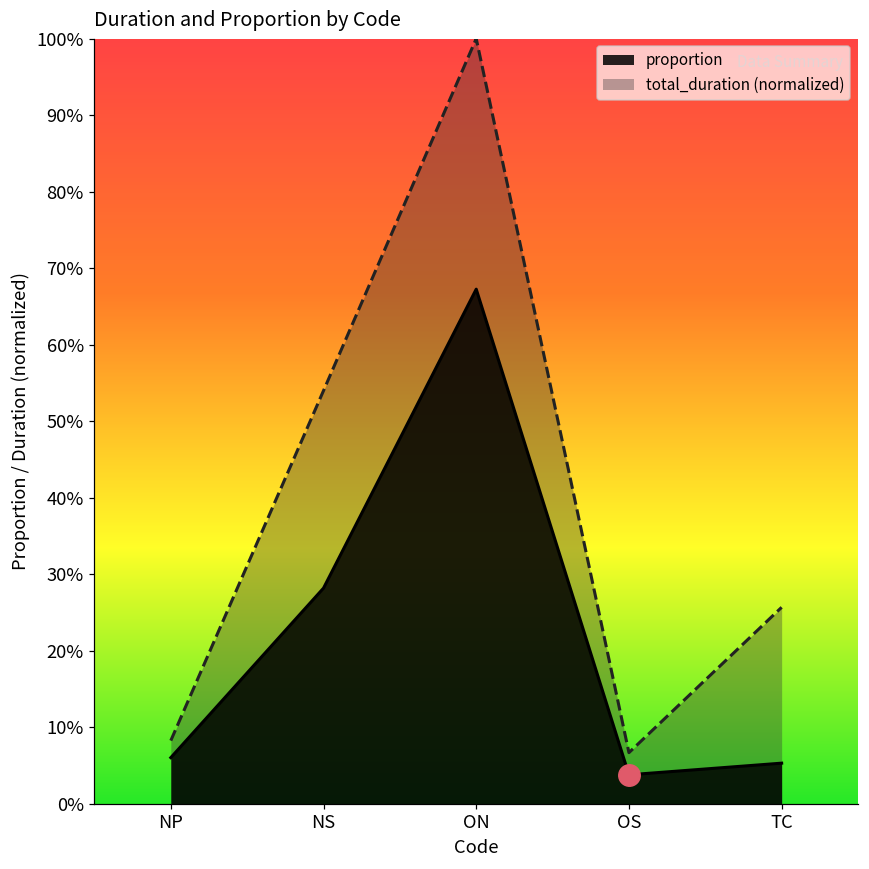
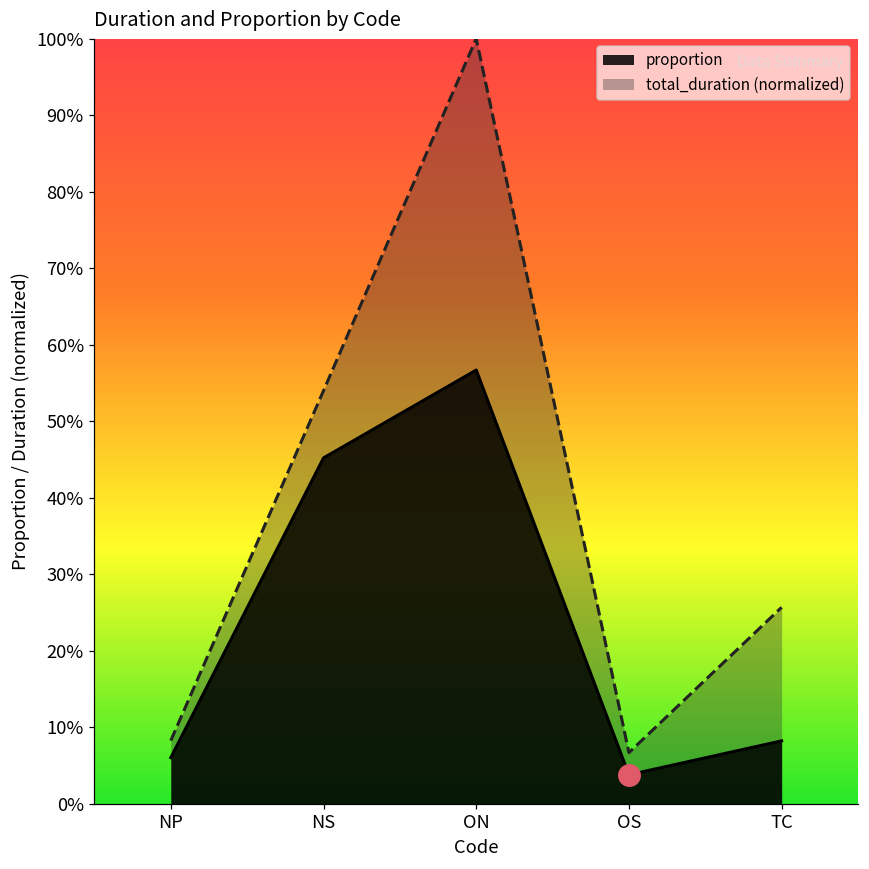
proportion, NS: 28% -> 45%
proportion, ON: 67% -> 57%
proportion, TC: 5% -> 8%
